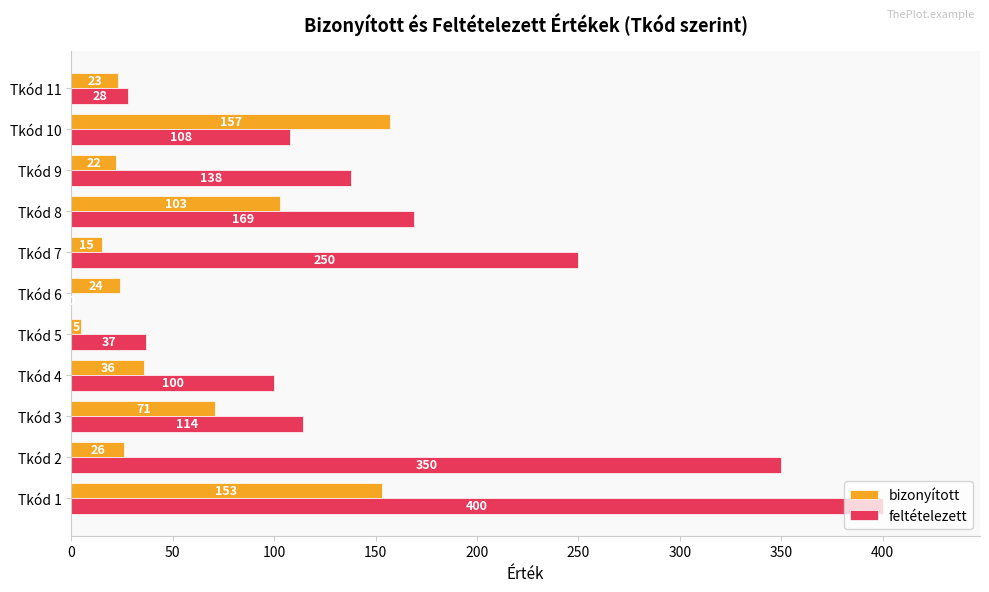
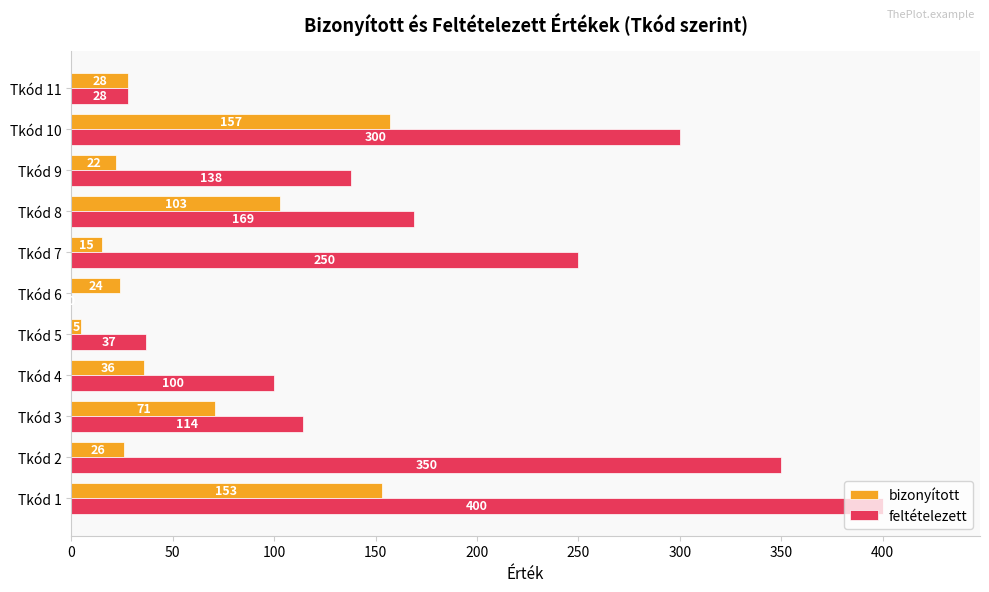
bizonyított, Tkód 11: 23 -> 28
feltételezett, Tkód 10: 108 -> 300
